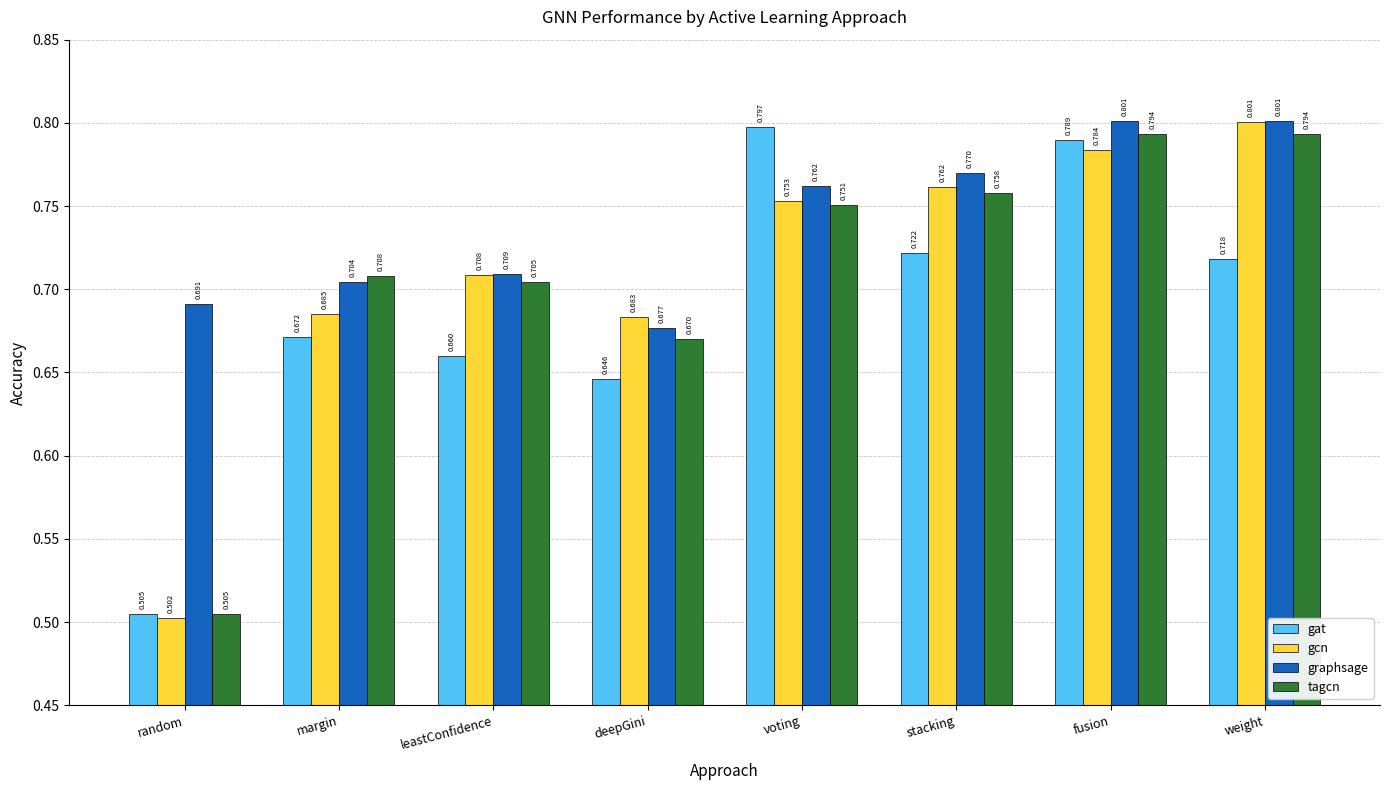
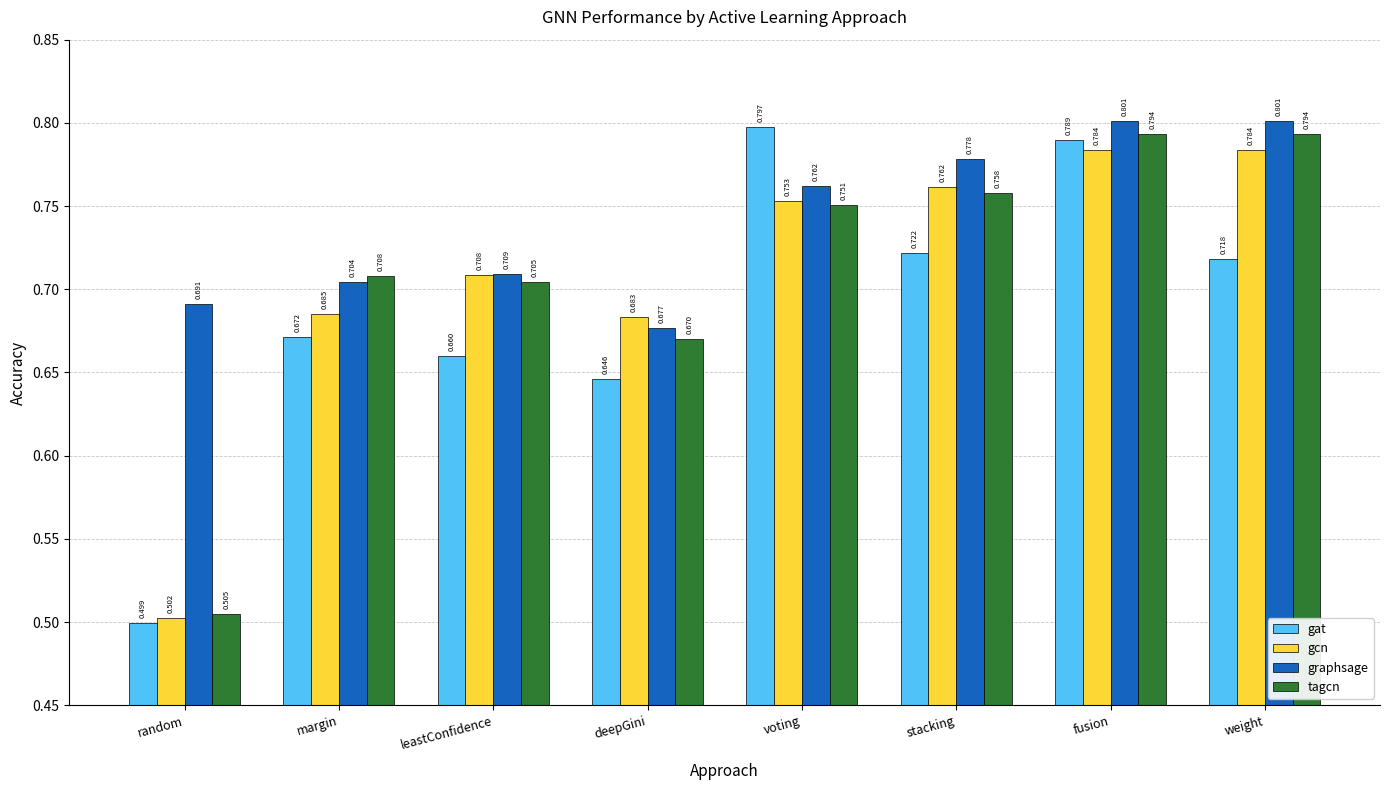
gat, random: 0.505 -> 0.499
graphsage, stacking: 0.770 -> 0.778
gcn, weight: 0.801 -> 0.784
